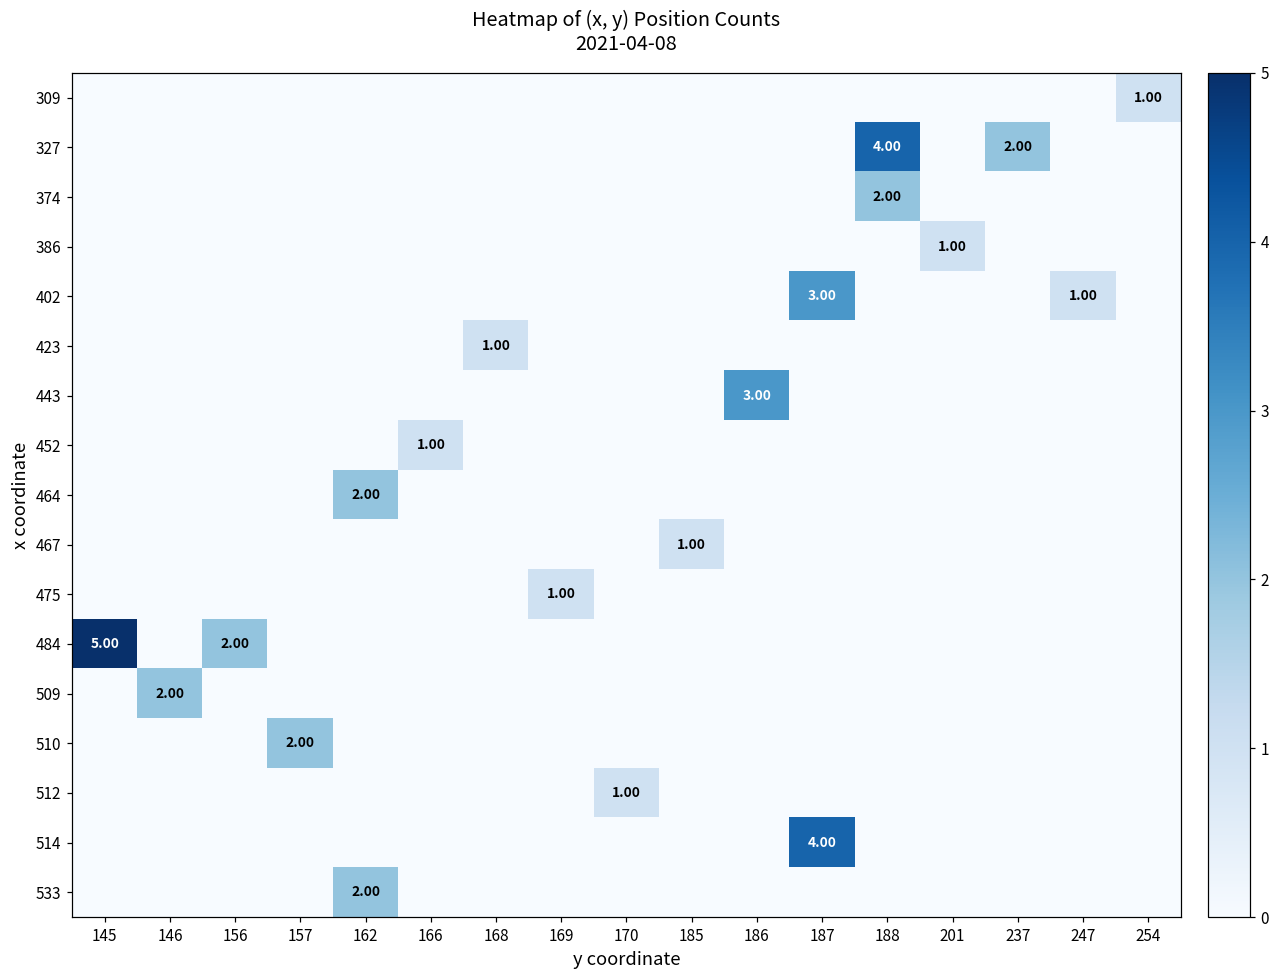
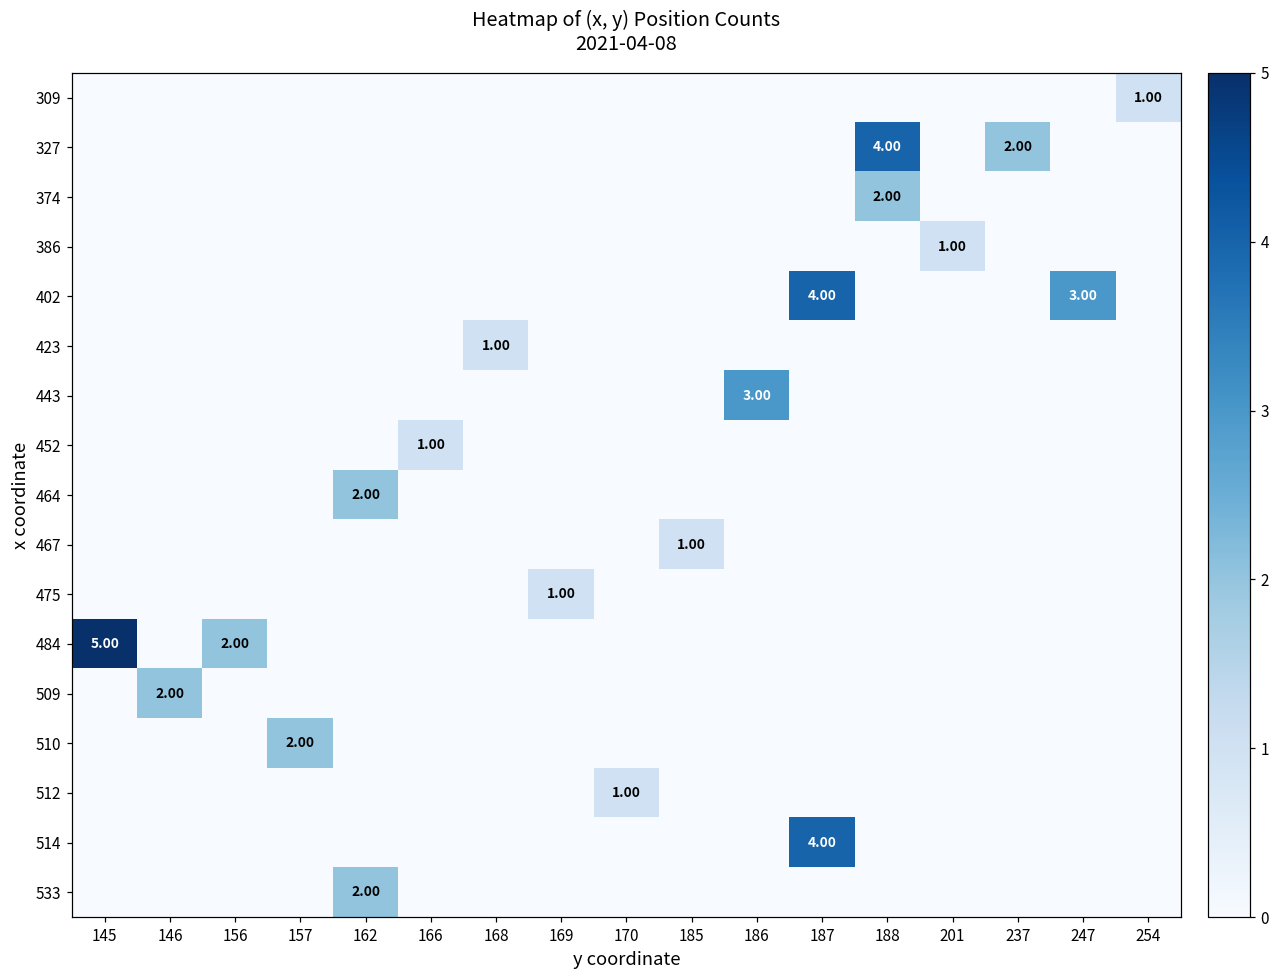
402, 187: 3.00 -> 4.00
402, 247: 1.00 -> 3.00
